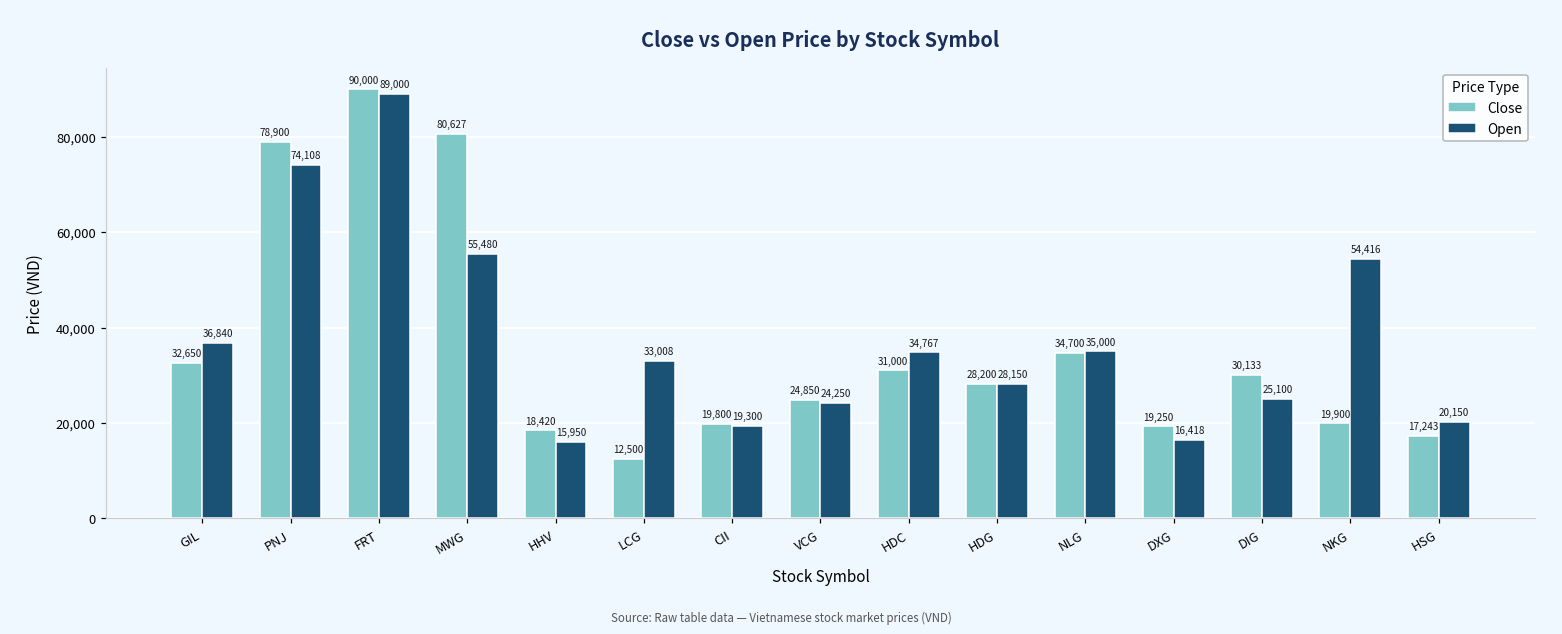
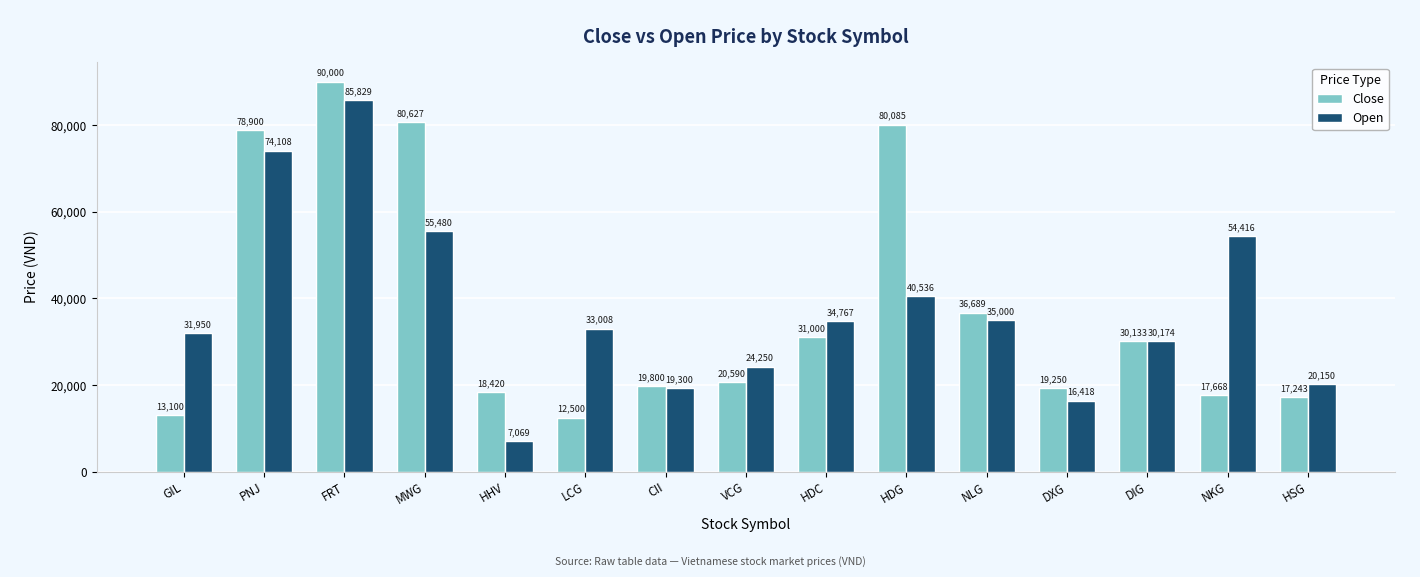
Close, GIL: 32,650 -> 13,100
Open, GIL: 36,840 -> 31,950
Open, FRT: 89,000 -> 85,829
Open, HHV: 15,950 -> 7,069
Close, VCG: 24,850 -> 20,590
Close, HDG: 28,200 -> 80,085
Open, HDG: 28,150 -> 40,536
Close, NLG: 34,700 -> 36,689
Open, DIG: 25,100 -> 30,174
Close, NKG: 19,900 -> 17,668
